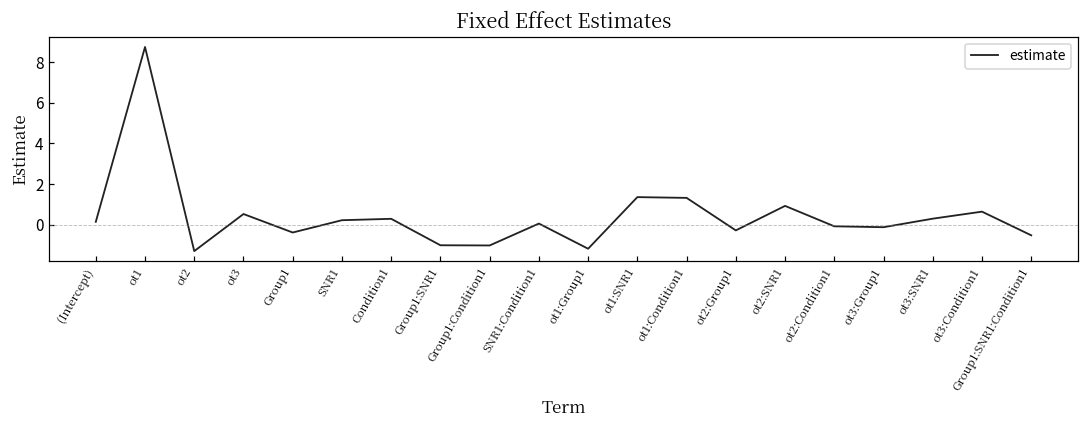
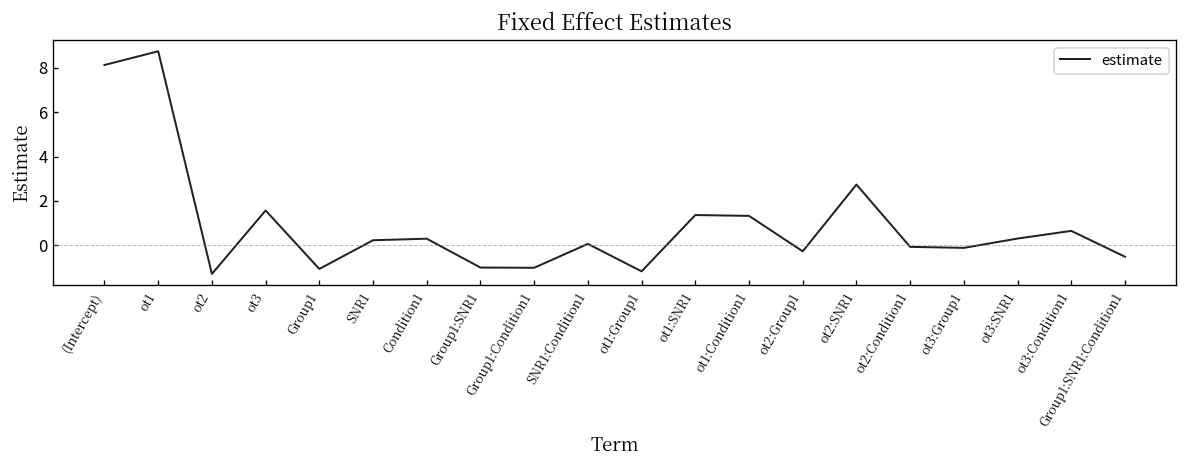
(Intercept): 0.1 -> 8.1
ot3: 0.5 -> 1.6
Group1: -0.4 -> -1.1
ot2:SNR1: 0.9 -> 2.7
